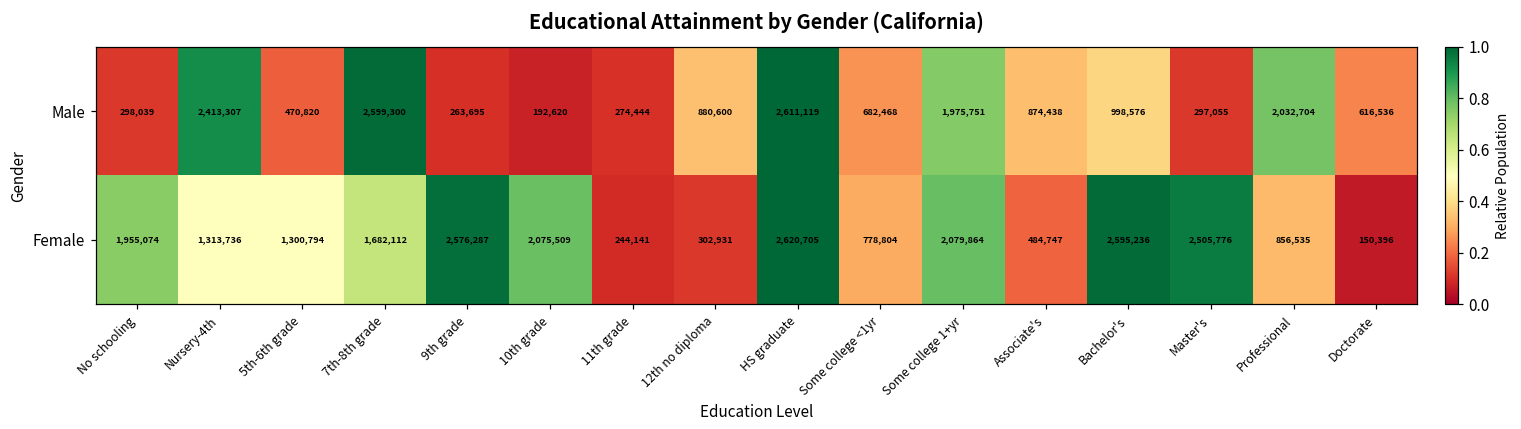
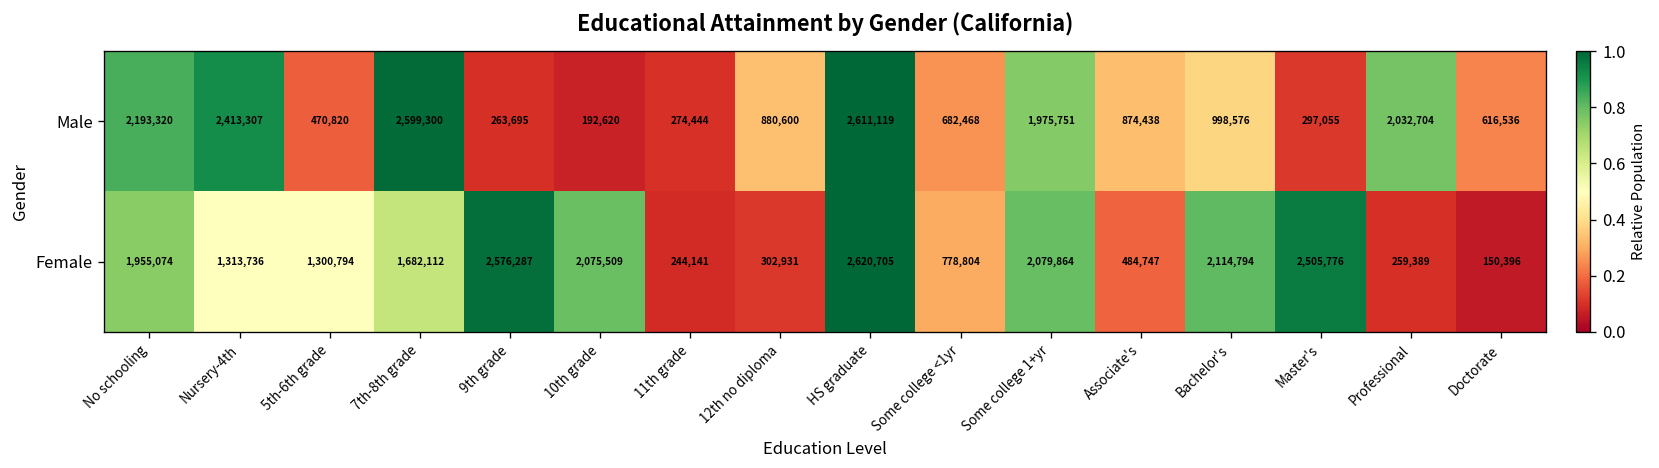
Male, No schooling: 298,039 -> 2,193,320
Female, Bachelor's: 2,595,236 -> 2,114,794
Female, Professional: 856,535 -> 259,389
